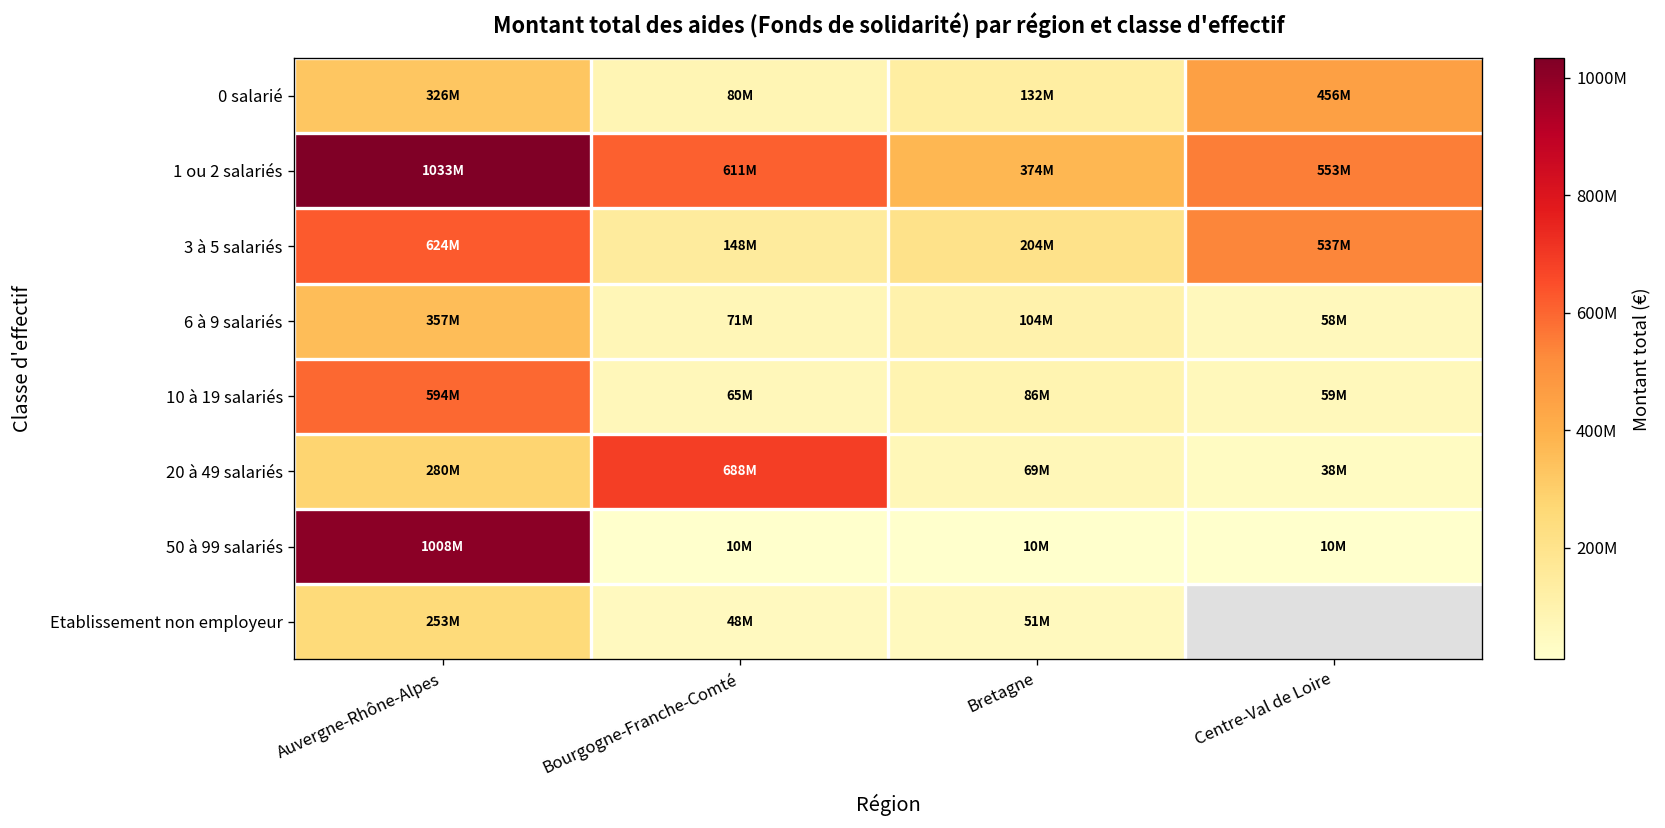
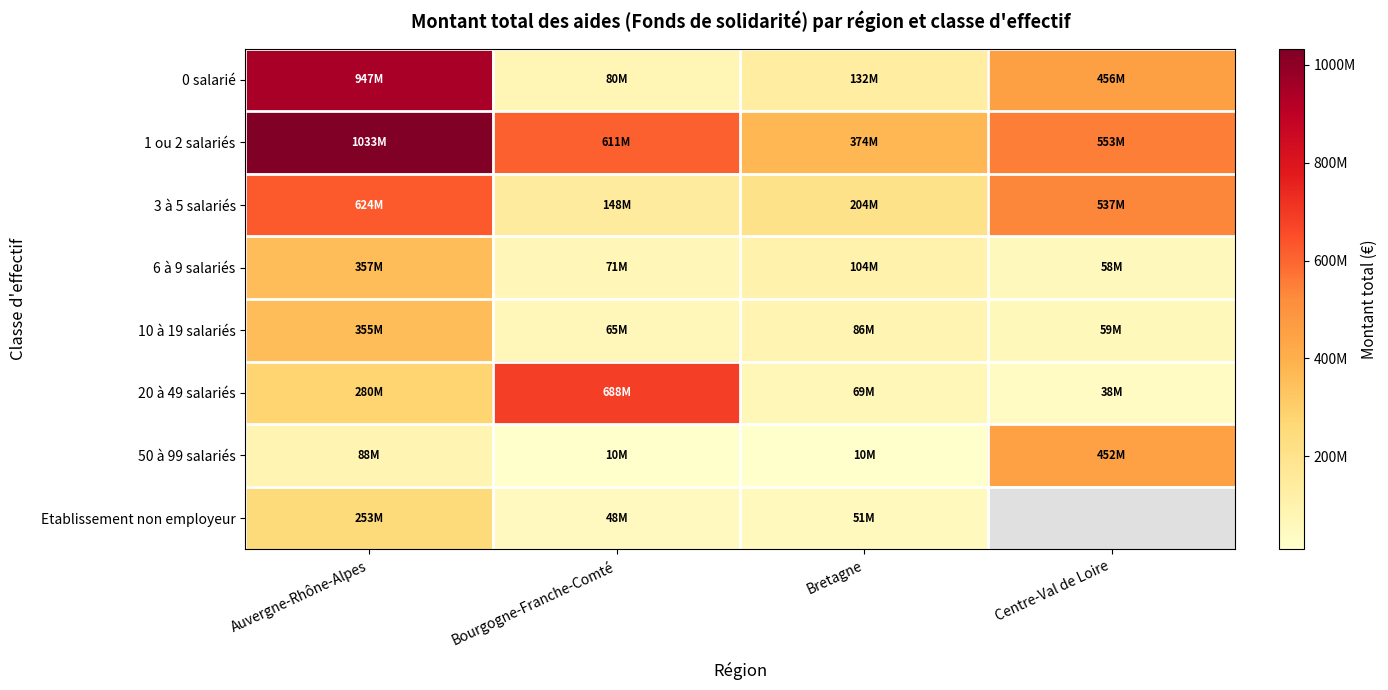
0 salarié, Auvergne-Rhône-Alpes: 326M -> 947M
10 à 19 salariés, Auvergne-Rhône-Alpes: 594M -> 355M
50 à 99 salariés, Auvergne-Rhône-Alpes: 1008M -> 88M
50 à 99 salariés, Centre-Val de Loire: 10M -> 452M
